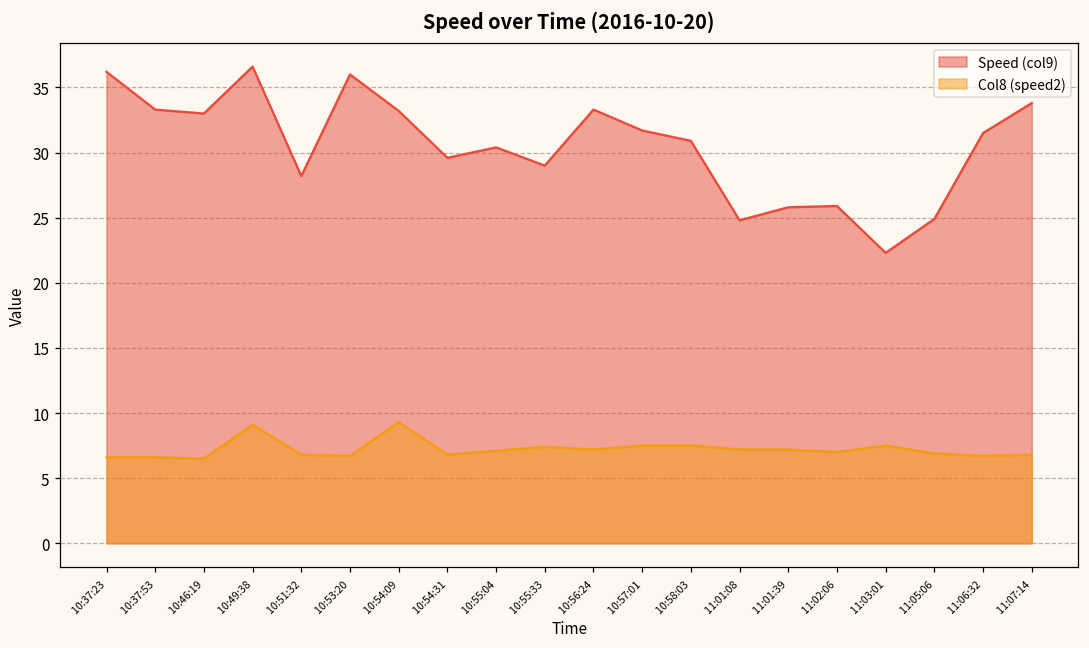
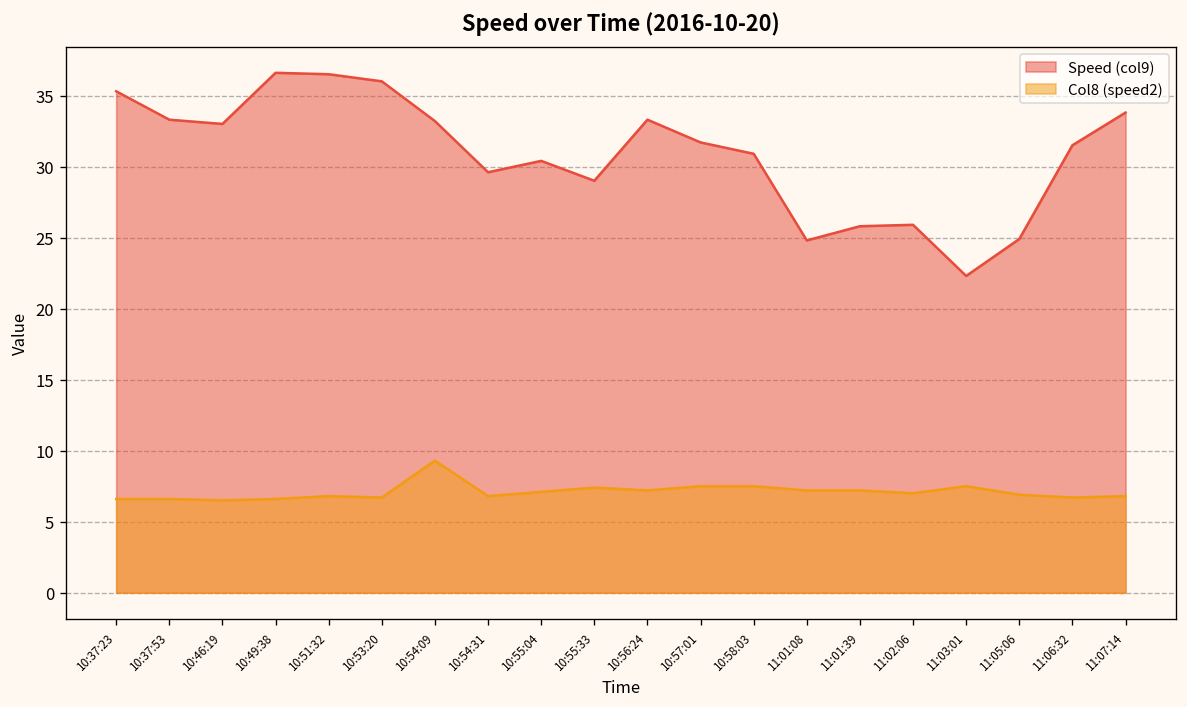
Speed (col9), 10:37:23: 36.2 -> 35.3
Col8 (speed2), 10:49:38: 9.1 -> 6.6
Speed (col9), 10:51:32: 28.2 -> 36.5
